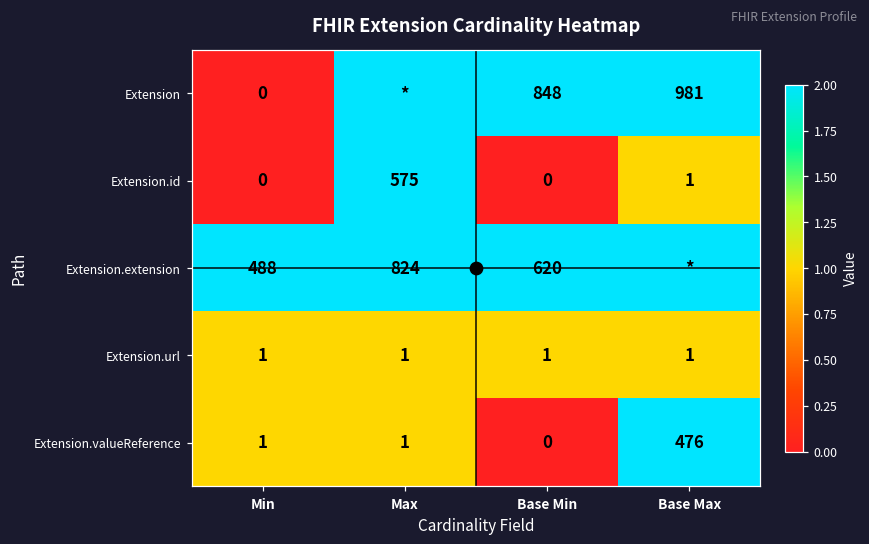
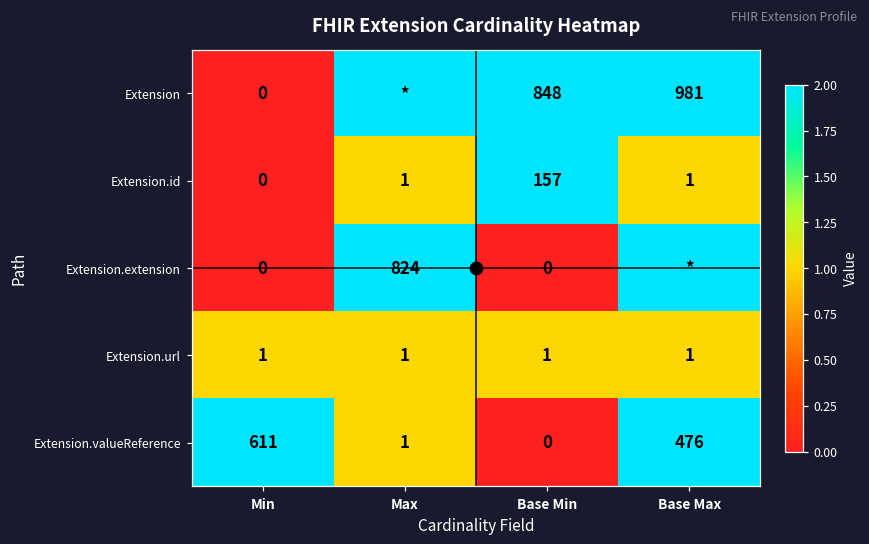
Extension.id, Max: 575 -> 1
Extension.id, Base Min: 0 -> 157
Extension.extension, Min: 488 -> 0
Extension.extension, Base Min: 620 -> 0
Extension.valueReference, Min: 1 -> 611
